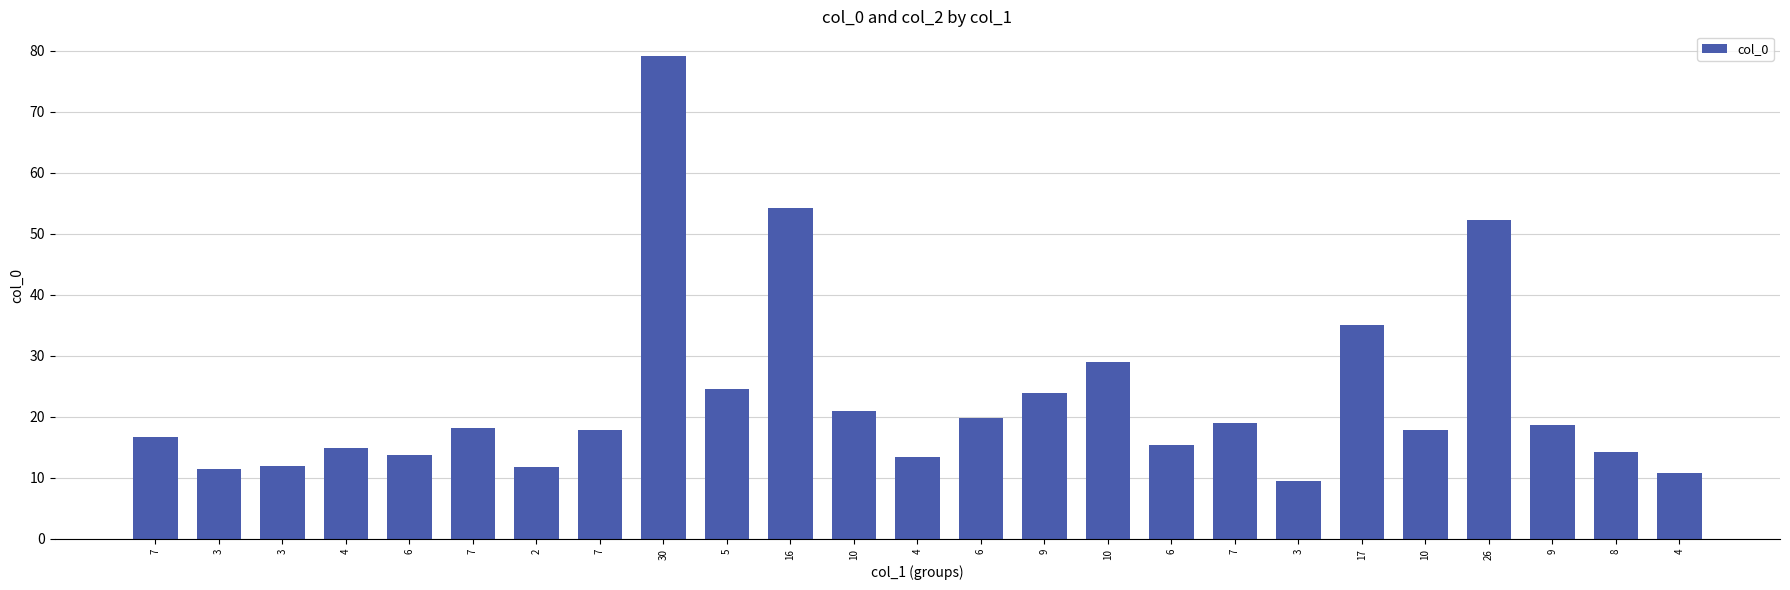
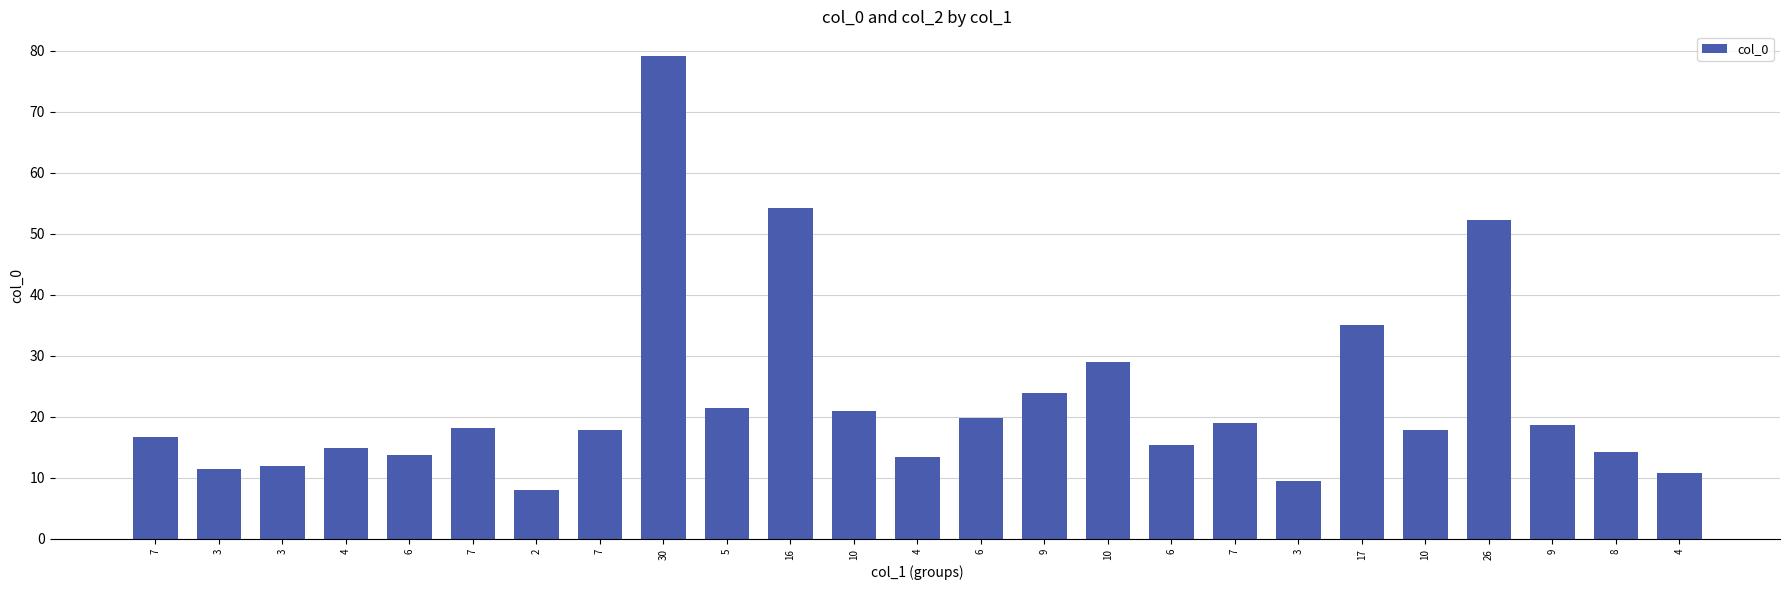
2: 12 -> 8
5: 25 -> 22
